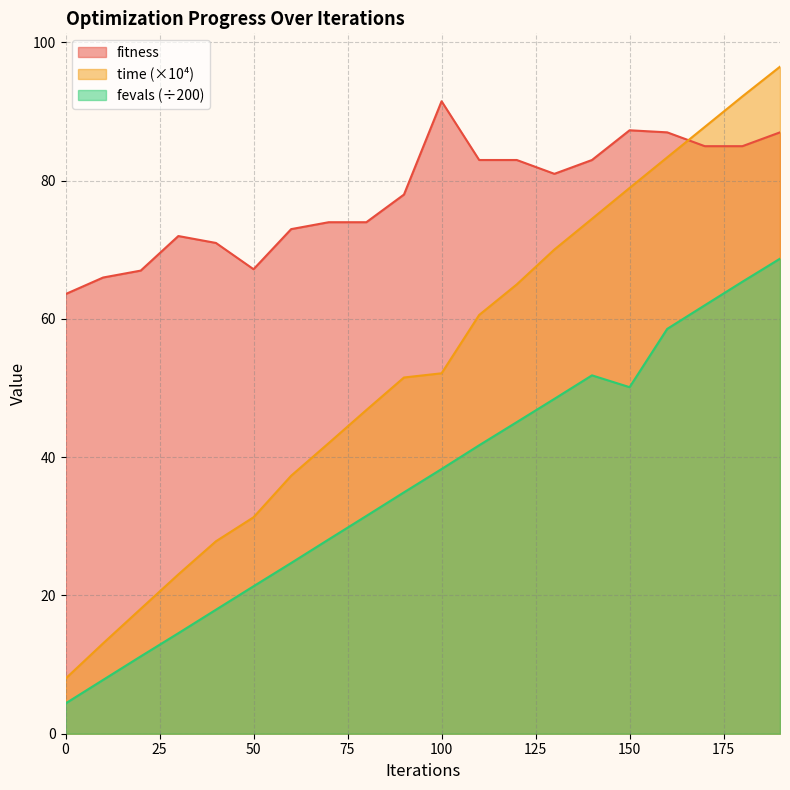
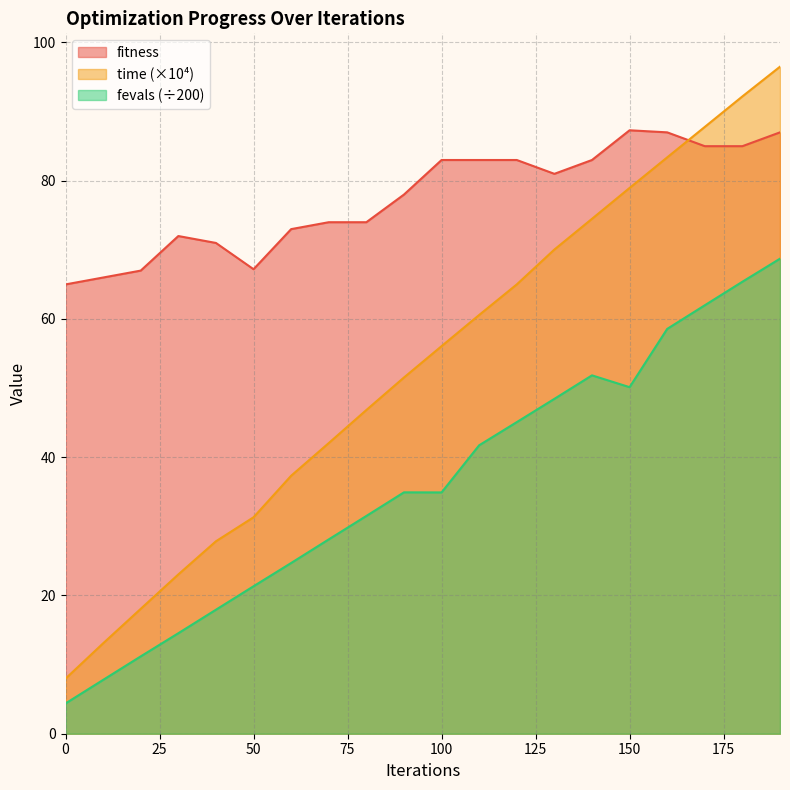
fitness, 0: 64 -> 65
fitness, 100: 92 -> 83
time (×10⁴), 100: 52 -> 56
fevals (÷200), 100: 38 -> 35
